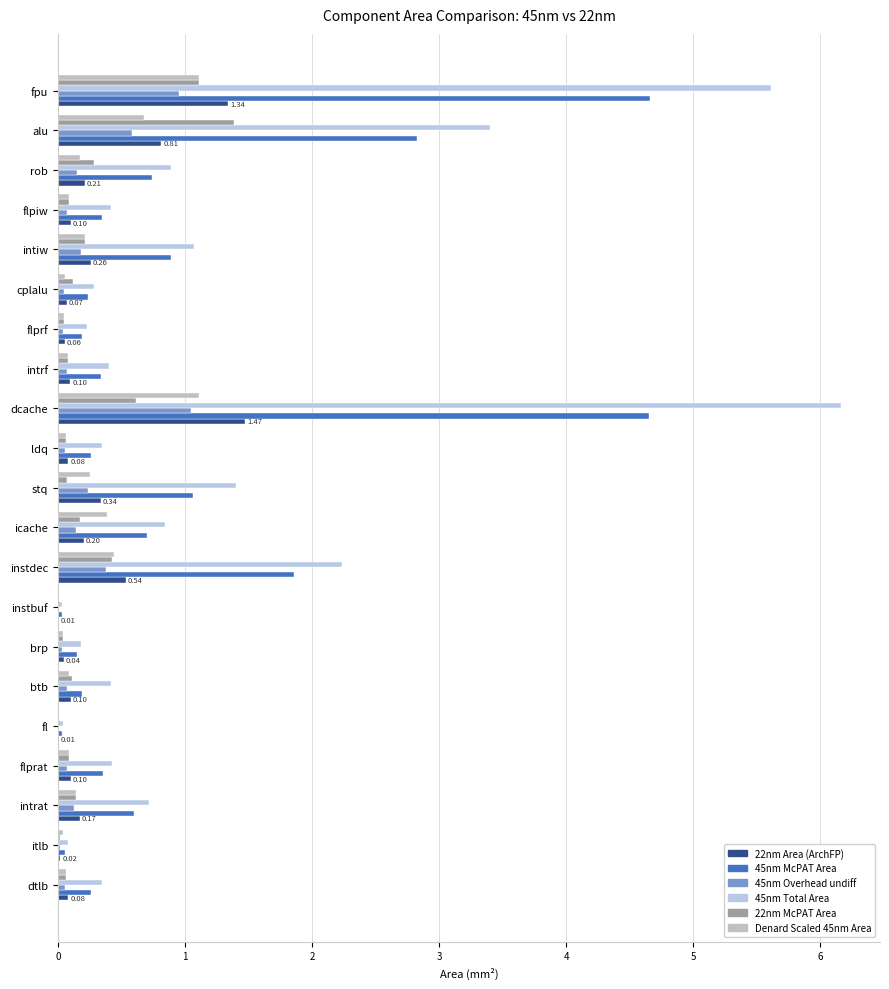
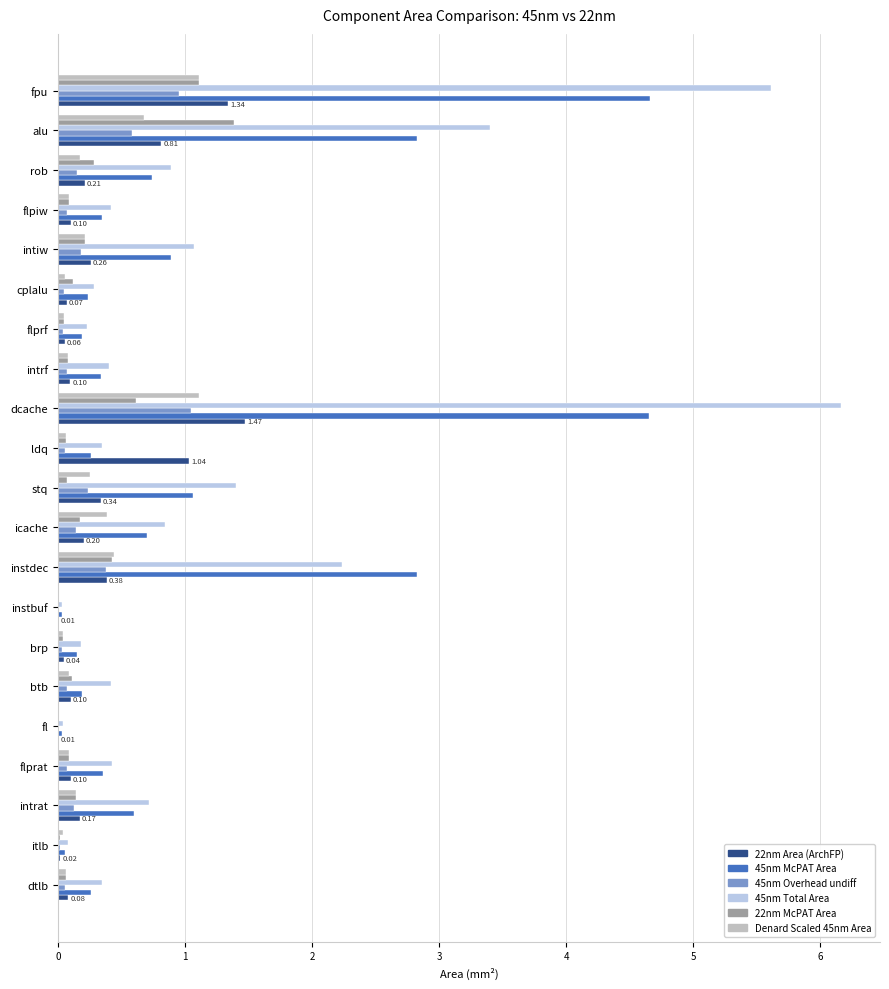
22nm Area (ArchFP), ldq: 0.08 -> 1.04
45nm McPAT Area, instdec: 1.86 -> 2.83
22nm Area (ArchFP), instdec: 0.54 -> 0.38
